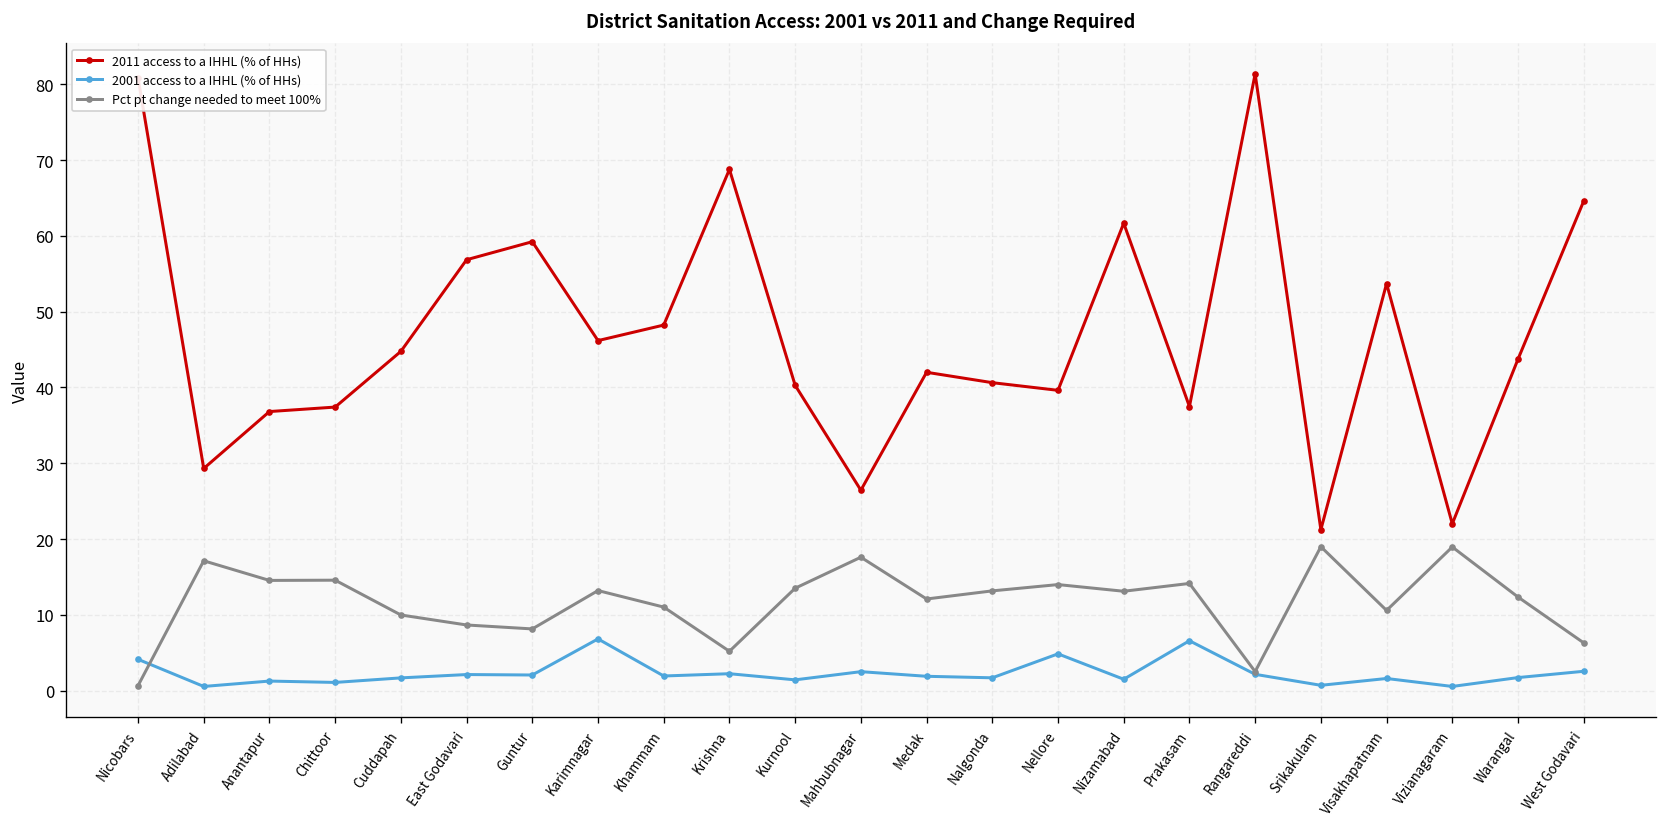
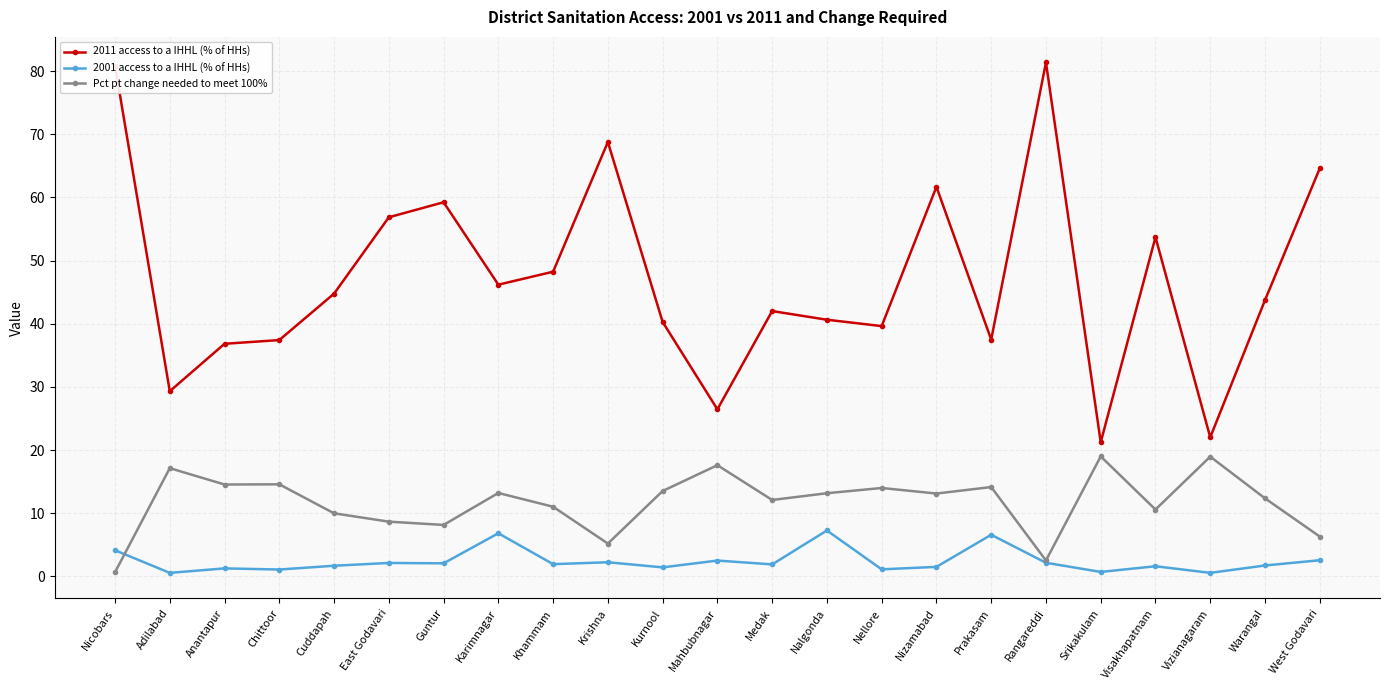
2001 access to a IHHL (% of HHs), Nalgonda: 2 -> 7
2001 access to a IHHL (% of HHs), Nellore: 5 -> 1
